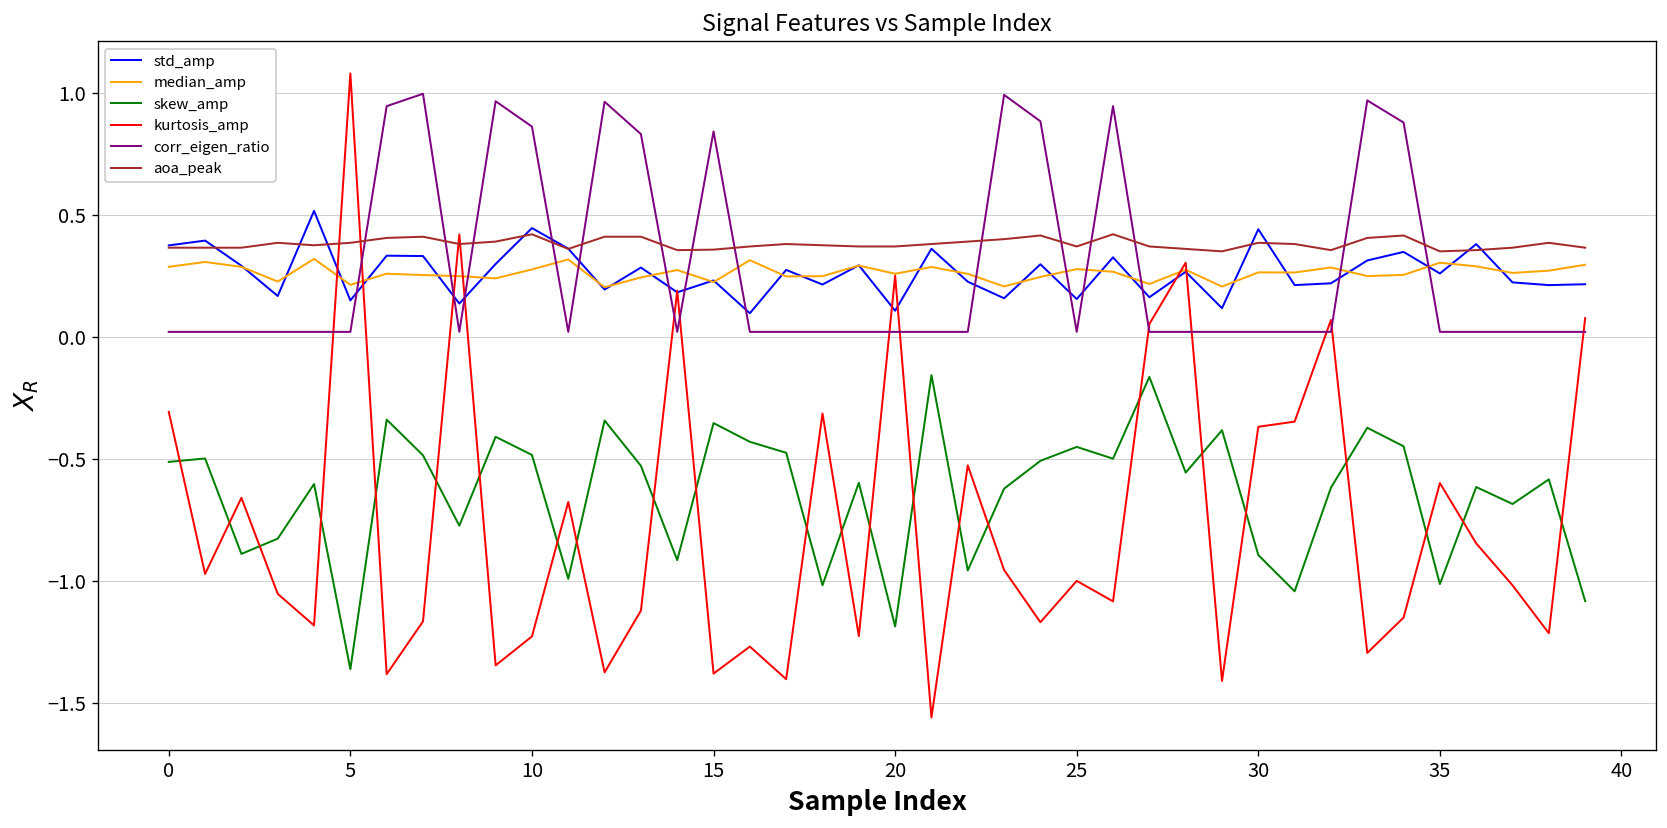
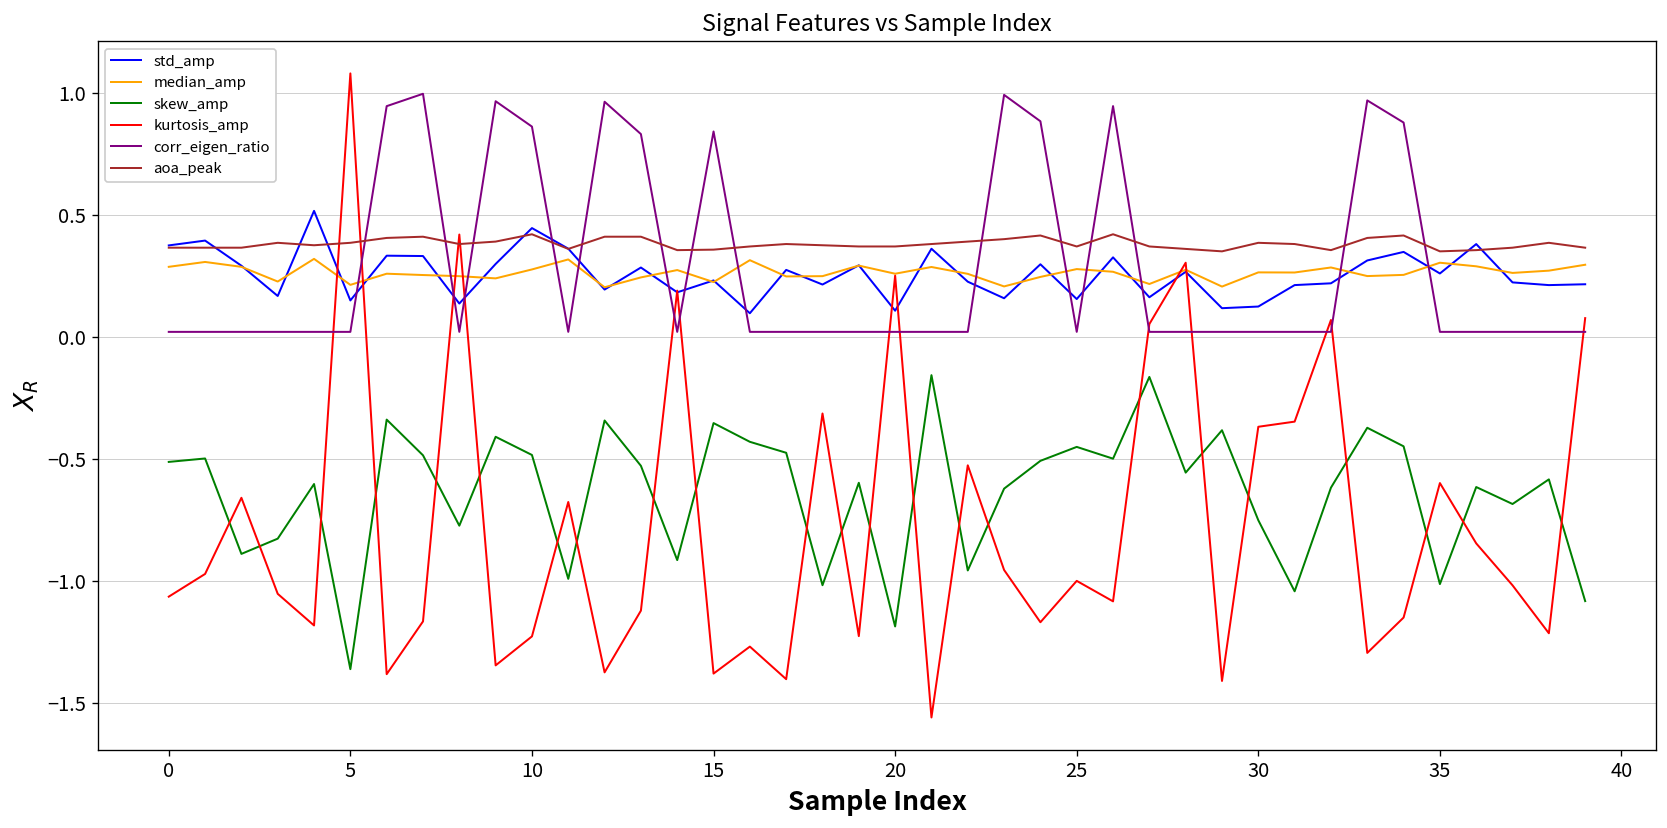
kurtosis_amp, 0: -0.31 -> -1.07
std_amp, 30: 0.44 -> 0.12
skew_amp, 30: -0.89 -> -0.75
